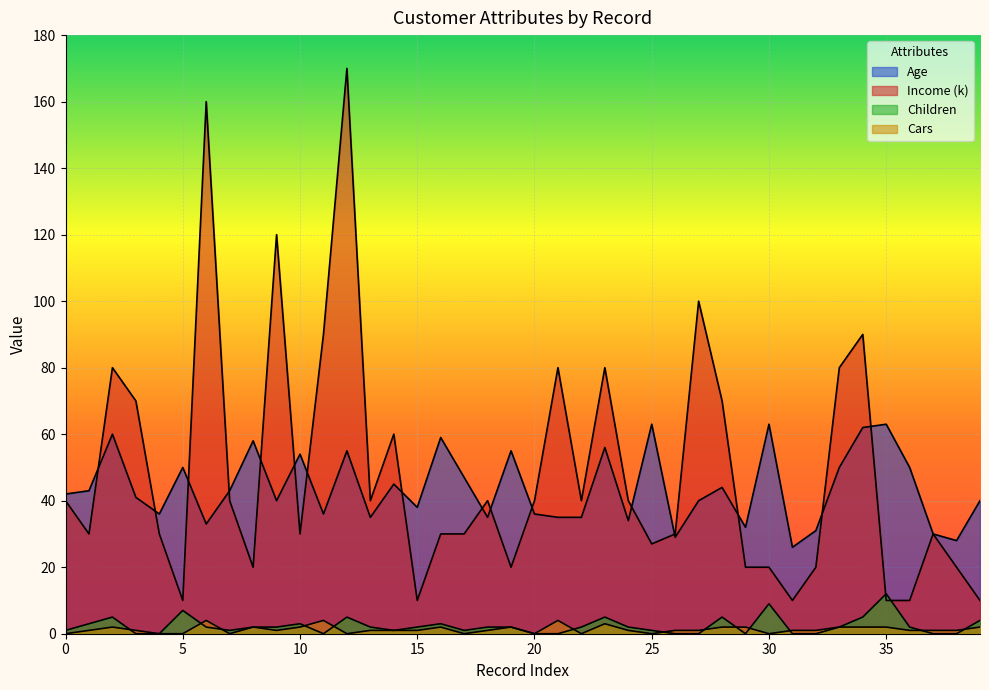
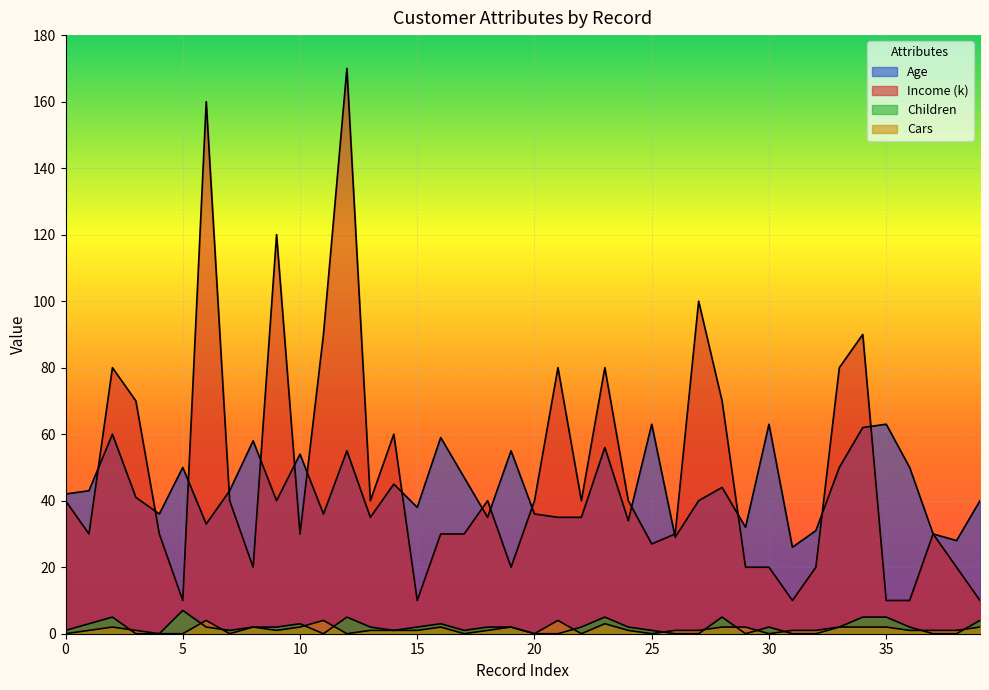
Children, 30: 9 -> 2
Children, 35: 12 -> 5
